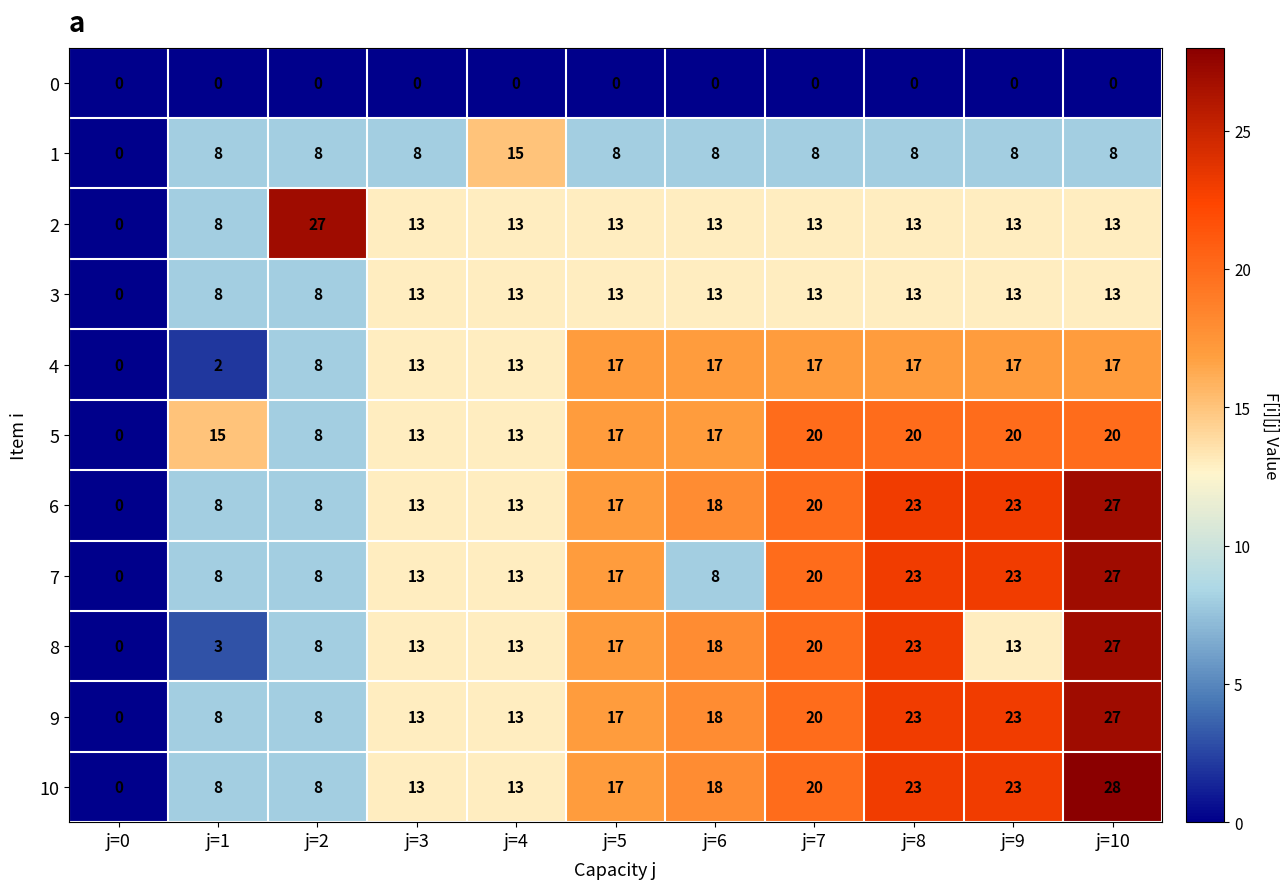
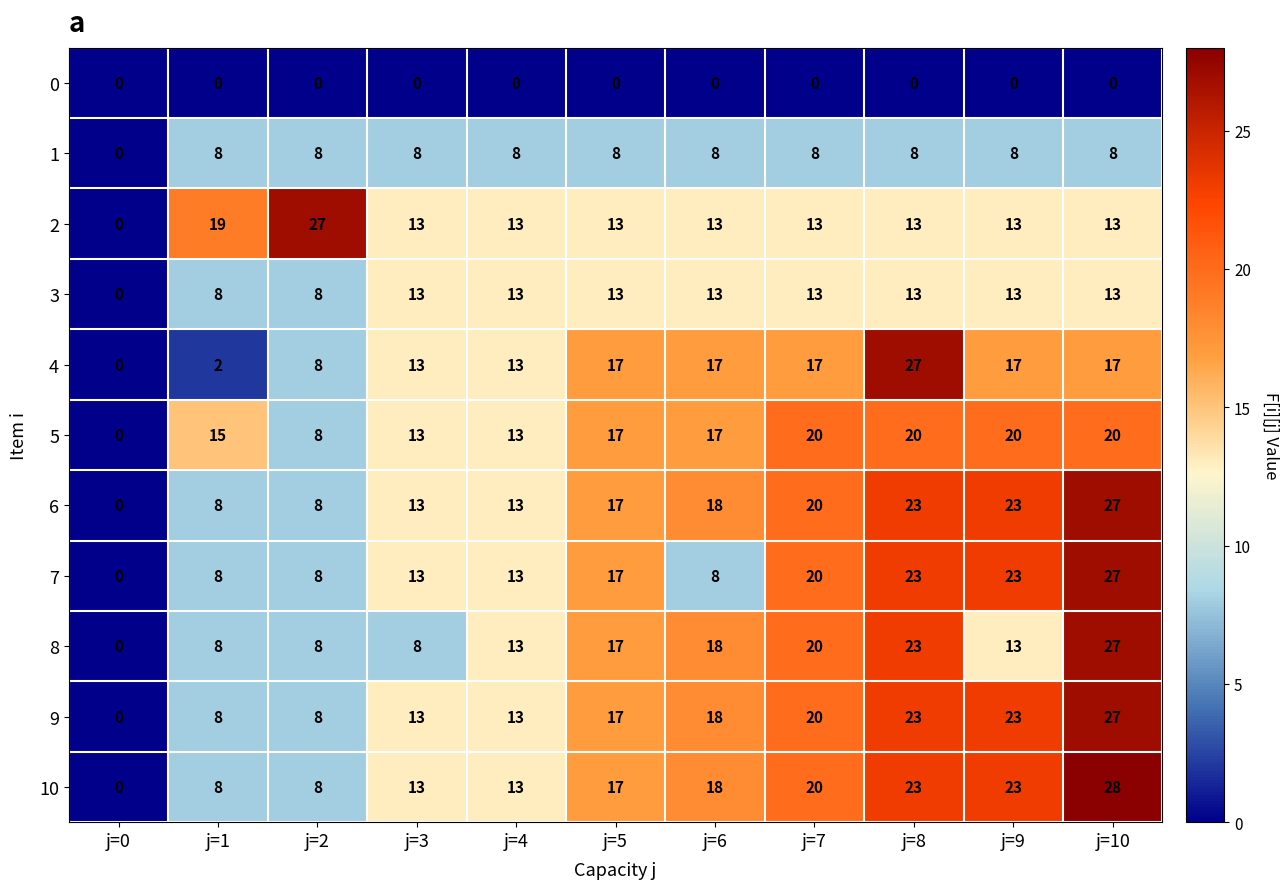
1, j=4: 15 -> 8
2, j=1: 8 -> 19
4, j=8: 17 -> 27
8, j=1: 3 -> 8
8, j=3: 13 -> 8
